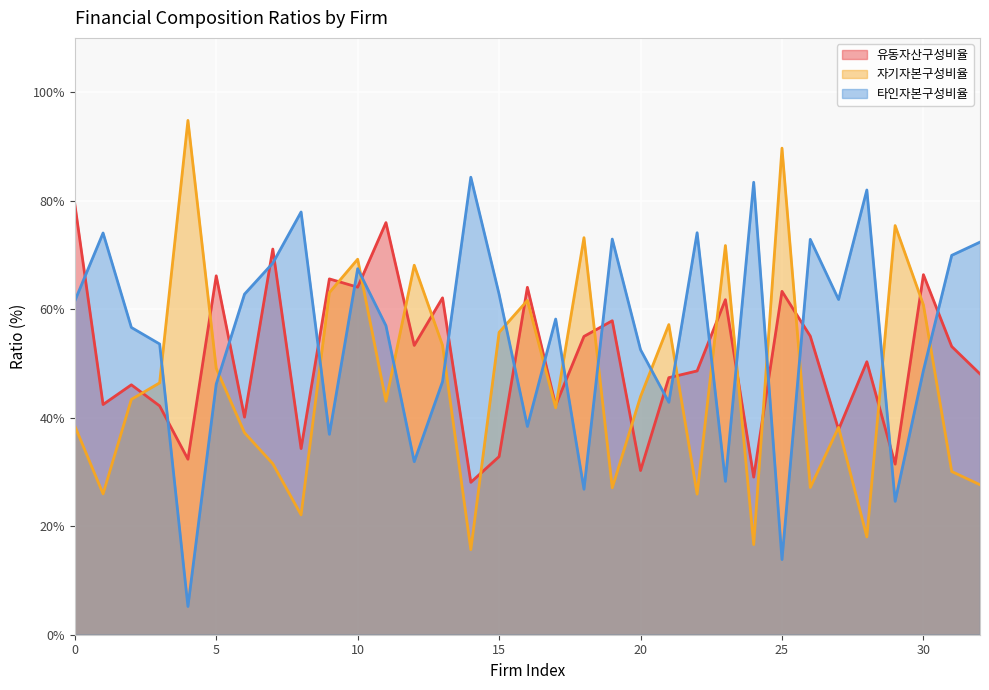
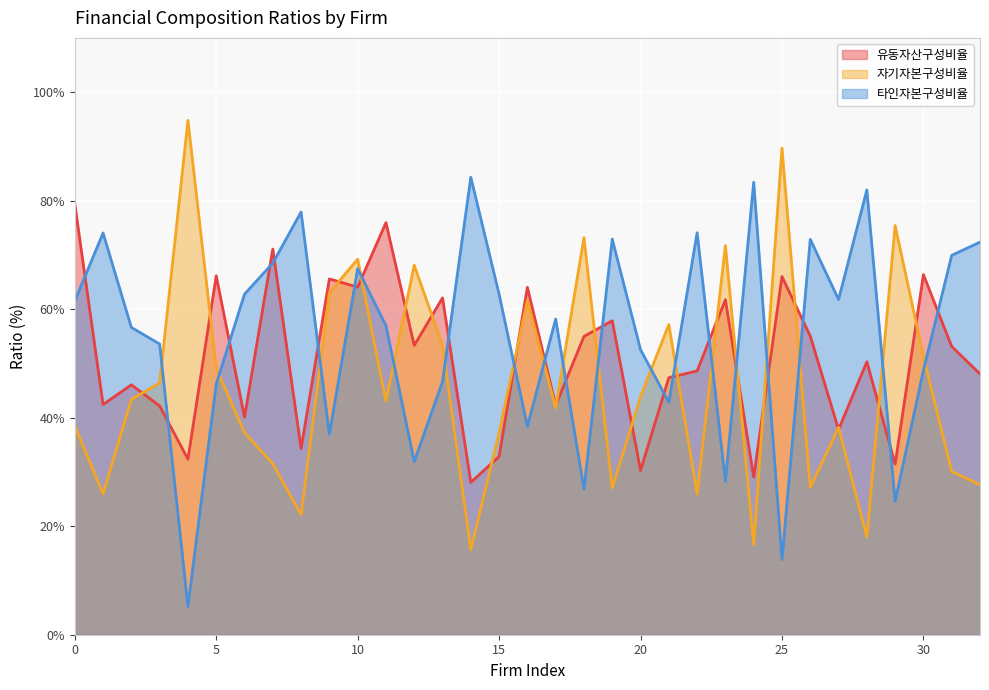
자기자본구성비율, 15: 56% -> 37%
유동자산구성비율, 25: 63% -> 66%
자기자본구성비율, 30: 61% -> 51%
